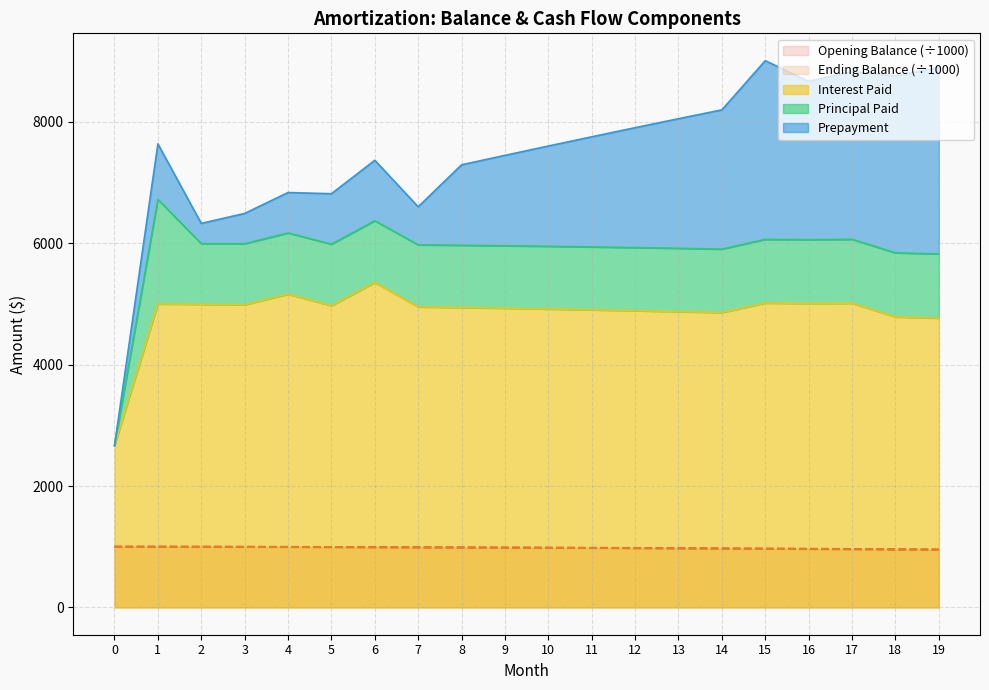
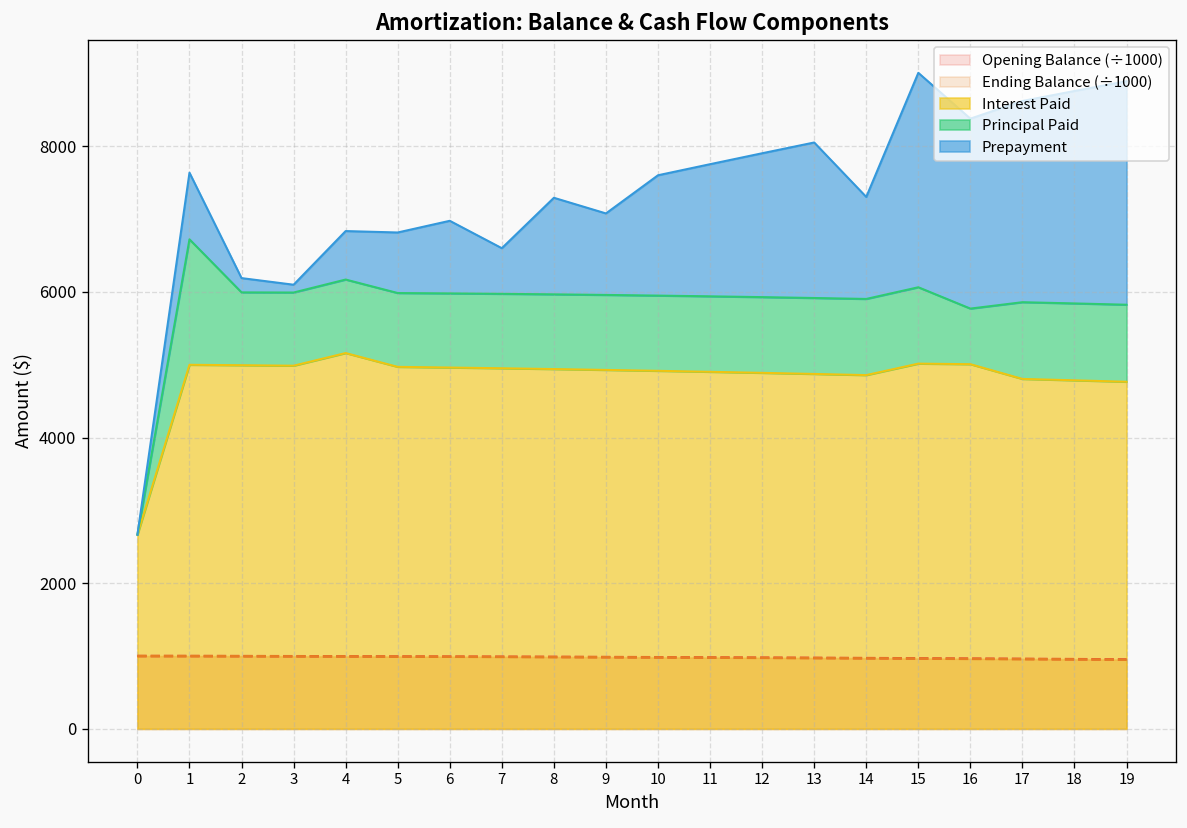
Prepayment, 2: 300 -> 200
Prepayment, 3: 500 -> 100
Interest Paid, 6: 5400 -> 5000
Prepayment, 9: 1500 -> 1100
Prepayment, 14: 2300 -> 1400
Principal Paid, 16: 1100 -> 800
Interest Paid, 17: 5000 -> 4800
